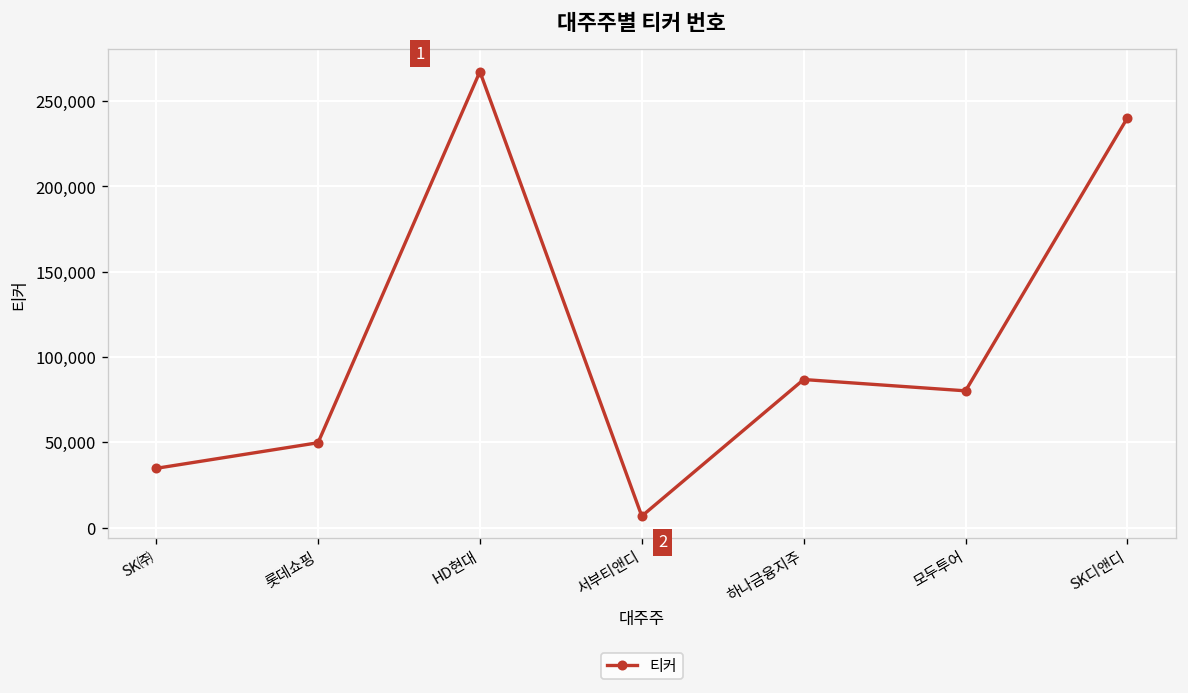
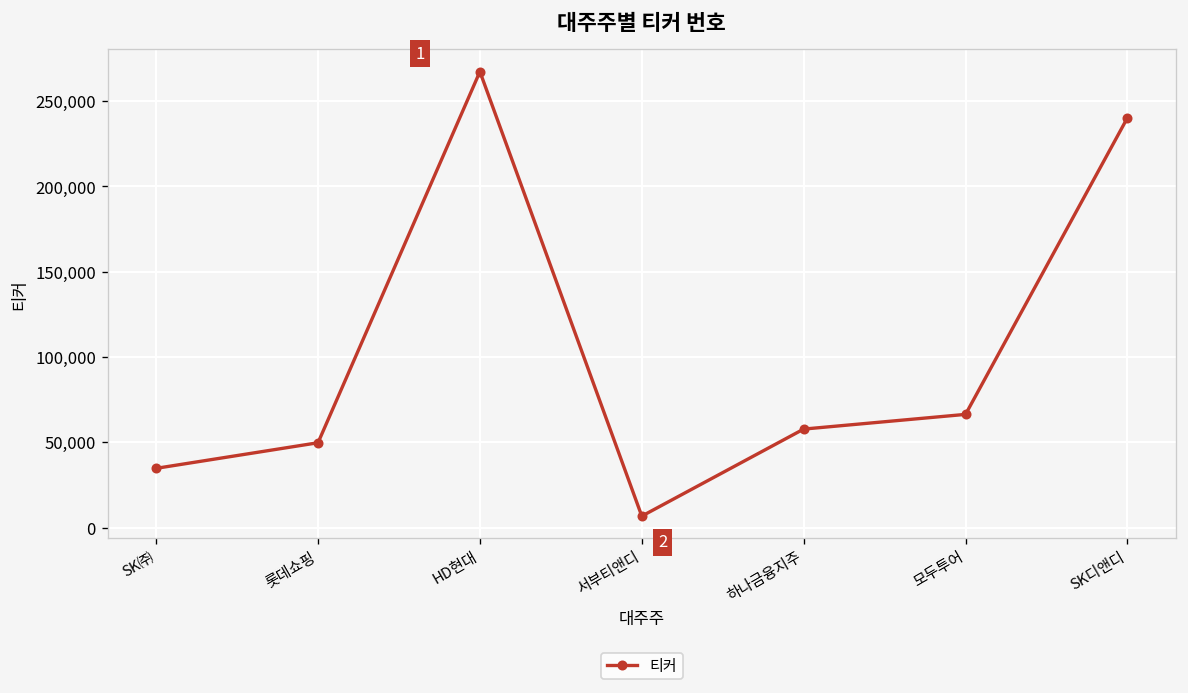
하나금융지주: 87,000 -> 58,000
모두투어: 80,000 -> 66,000
